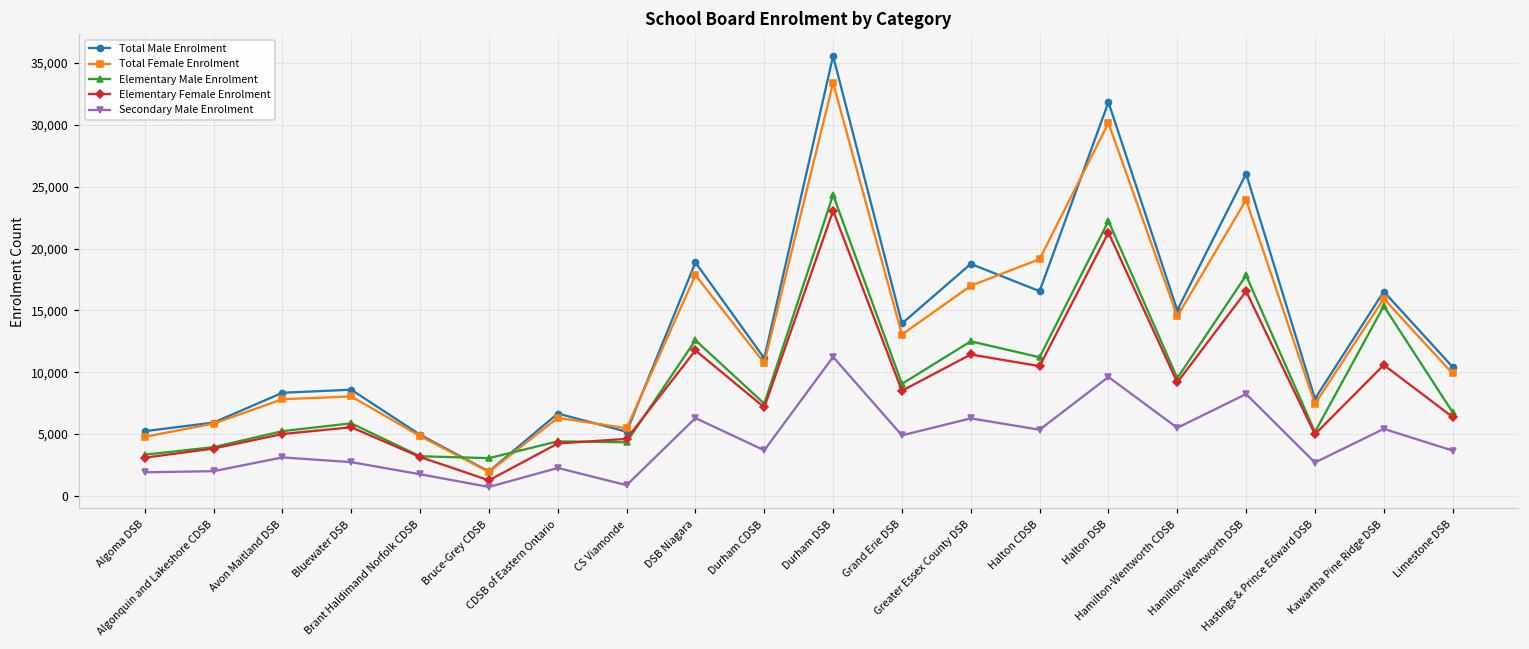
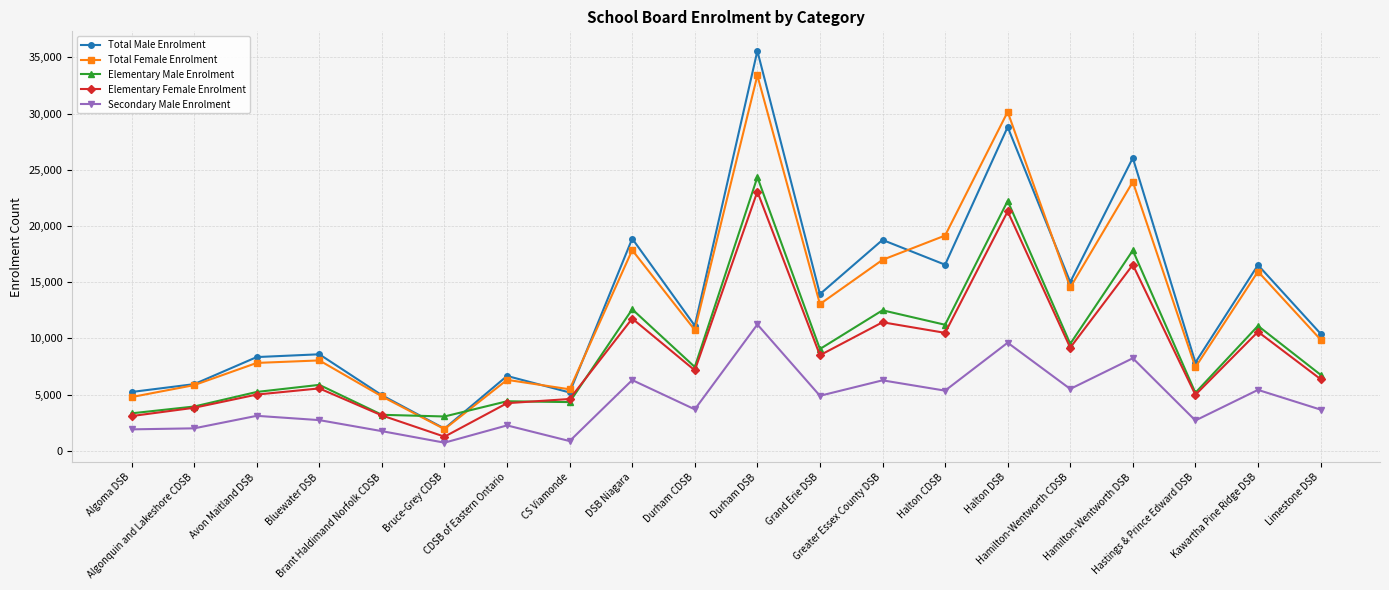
Total Male Enrolment, Halton DSB: 31,800 -> 28,800
Elementary Male Enrolment, Kawartha Pine Ridge DSB: 15,400 -> 11,100
